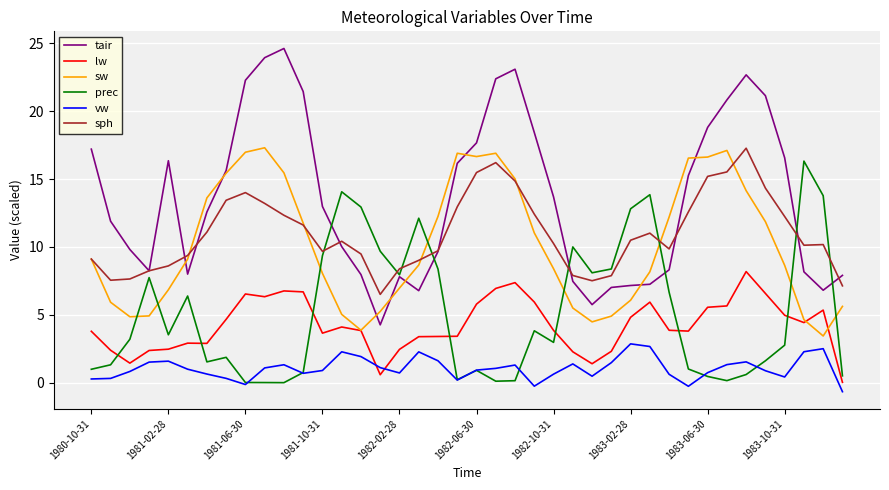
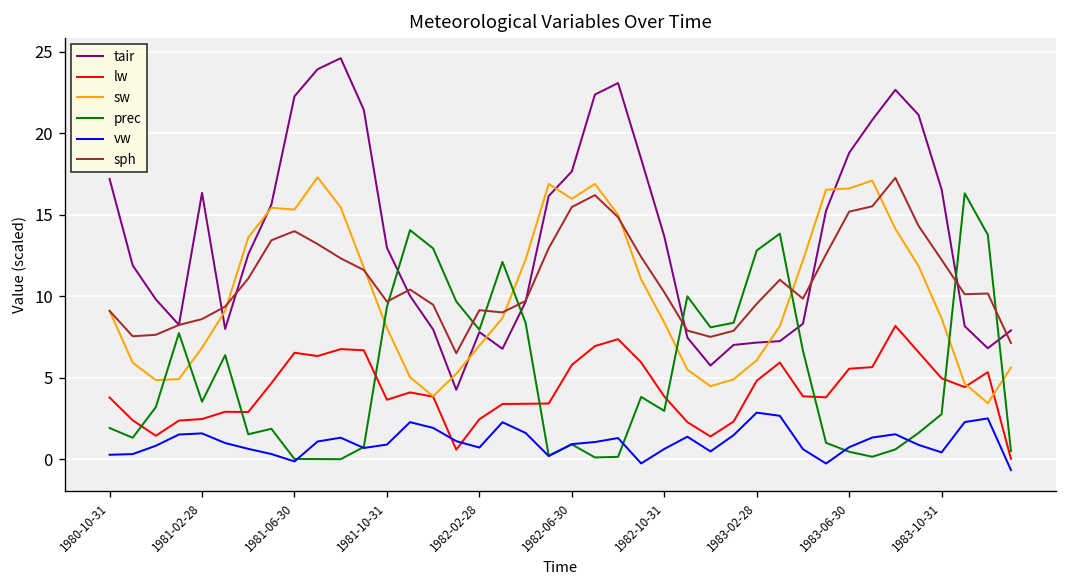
prec, 1980-10-31: 1.0 -> 1.9
sw, 1981-06-30: 17.0 -> 15.3
sph, 1982-02-28: 8.4 -> 9.1
sw, 1982-06-30: 16.7 -> 16.0
sph, 1983-02-28: 10.5 -> 9.5
